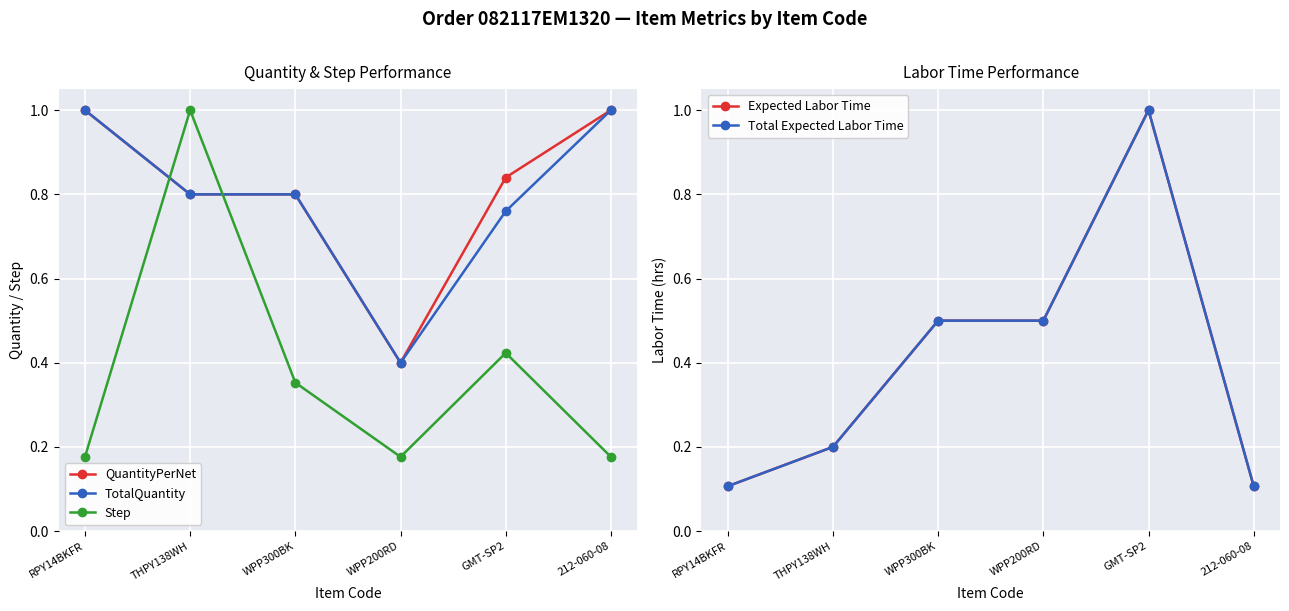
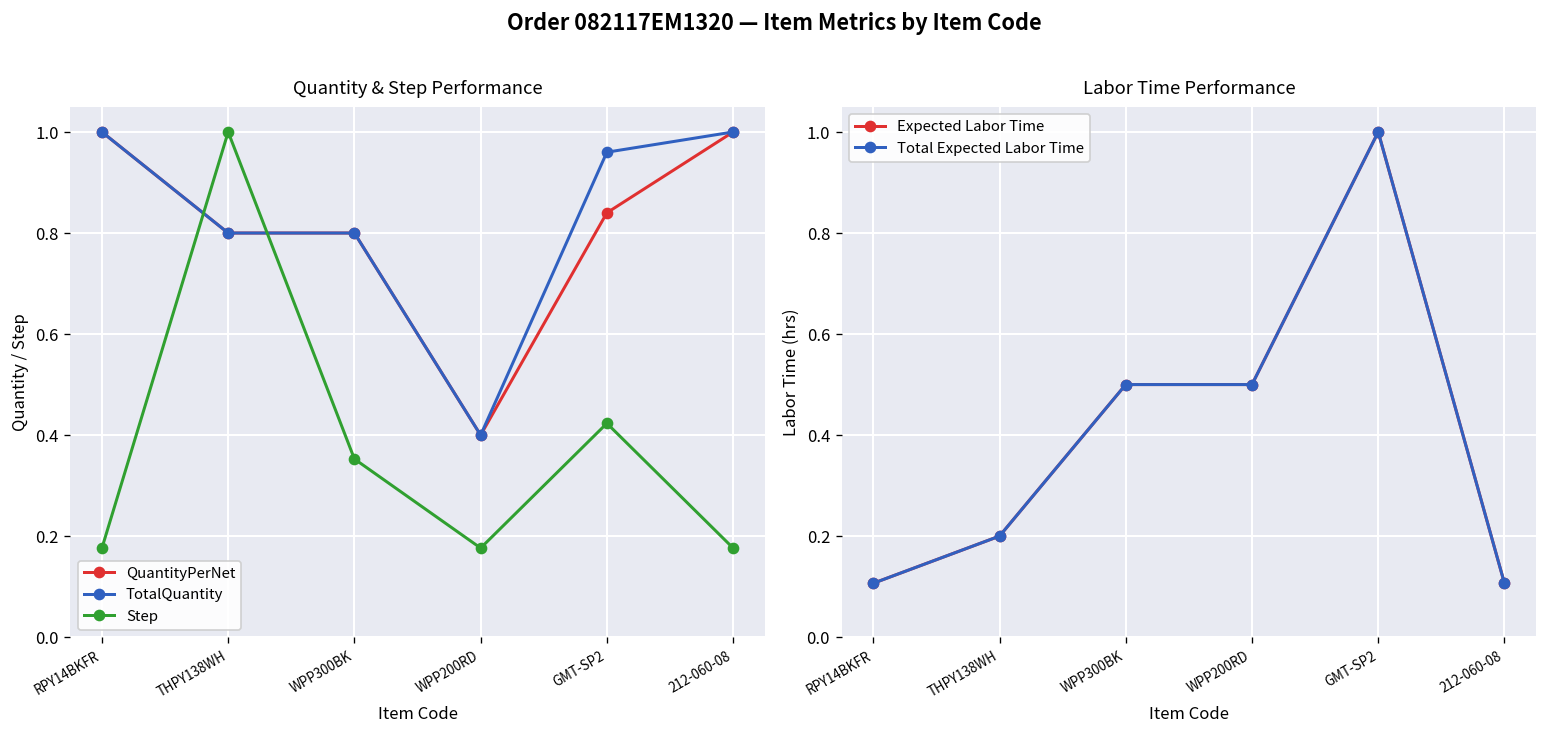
Quantity & Step Performance, TotalQuantity, GMT-SP2: 0.76 -> 0.96
